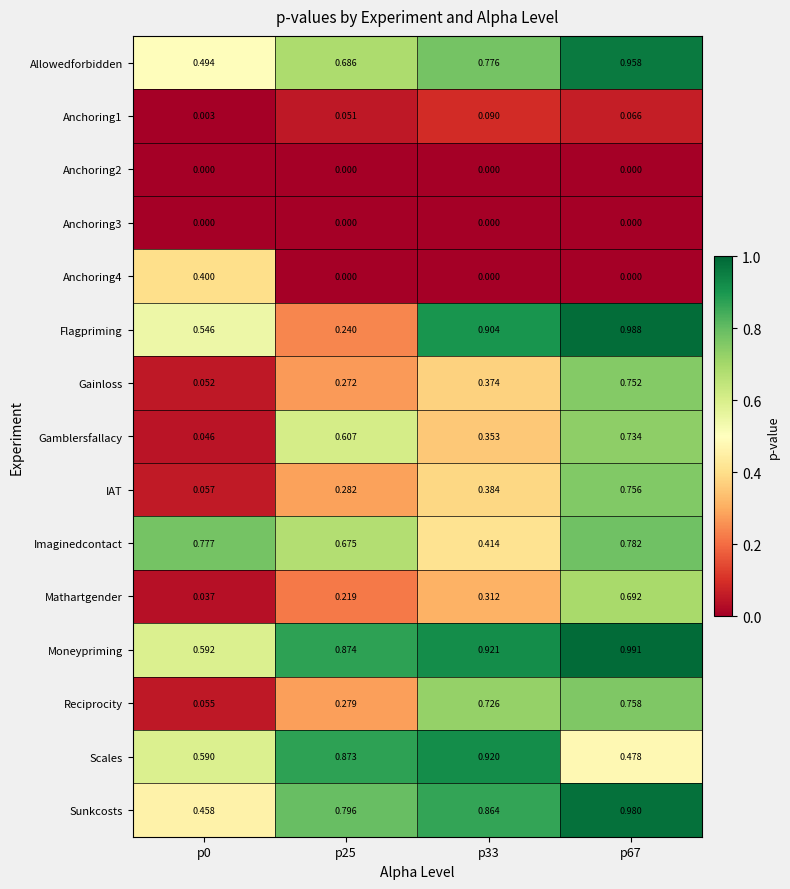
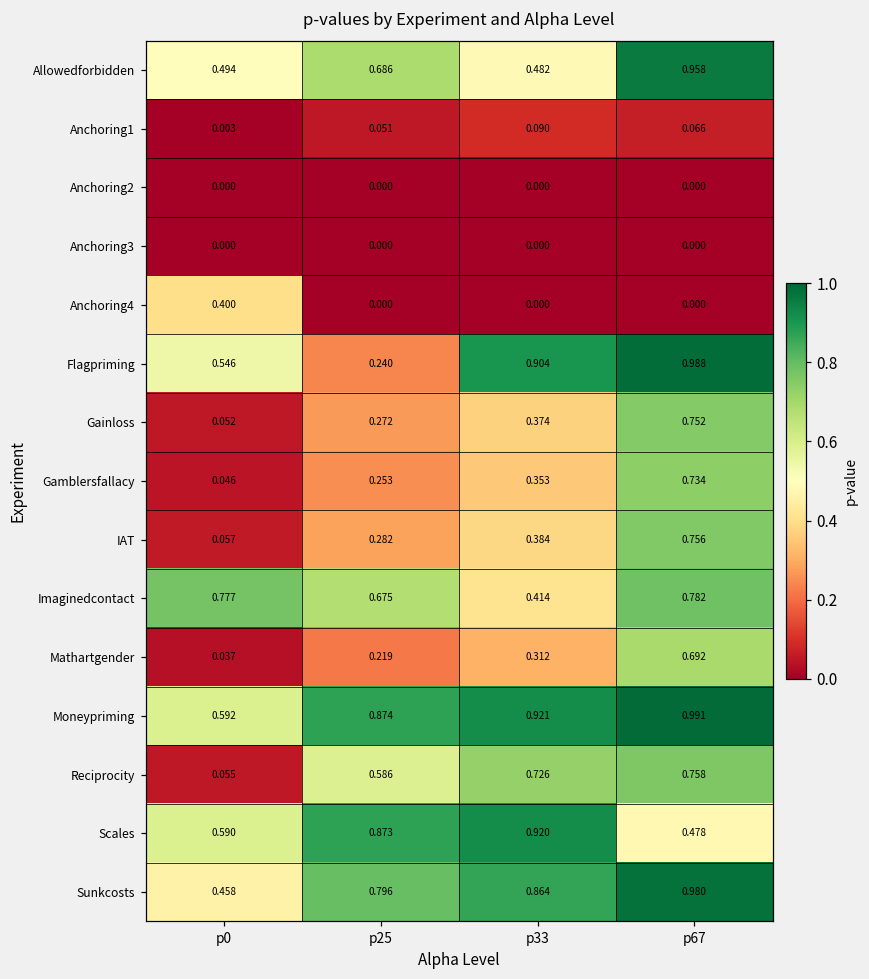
Allowedforbidden, p33: 0.776 -> 0.482
Gamblersfallacy, p25: 0.607 -> 0.253
Reciprocity, p25: 0.279 -> 0.586
